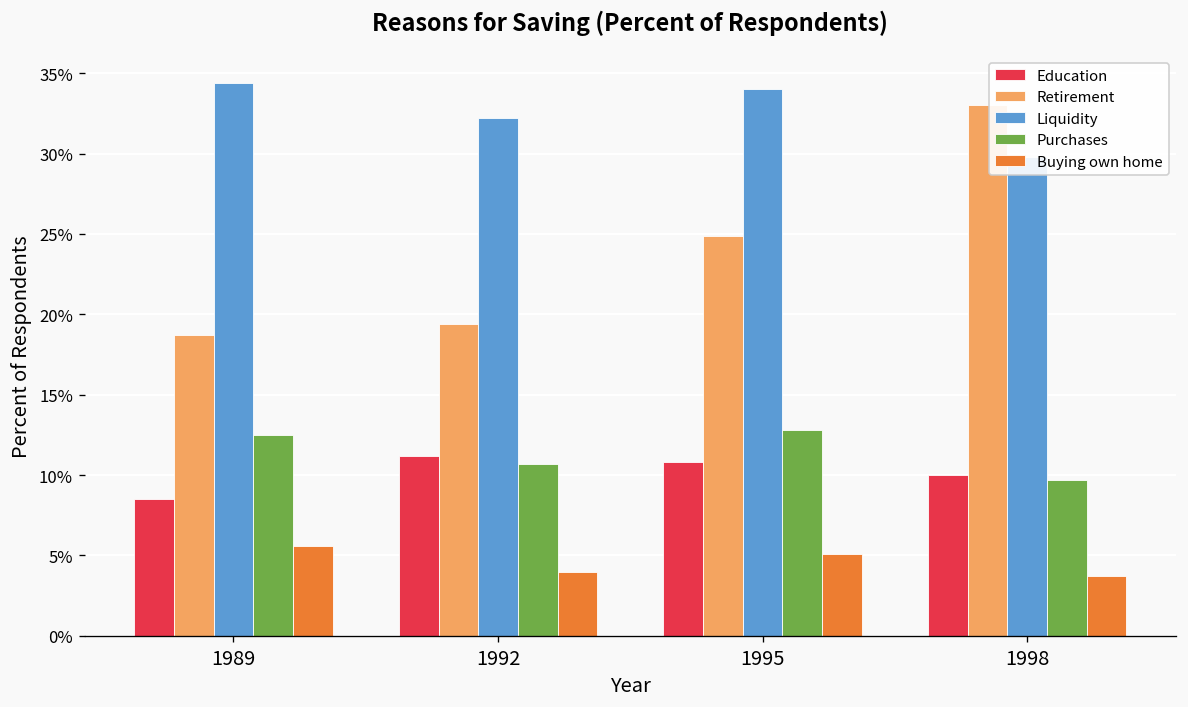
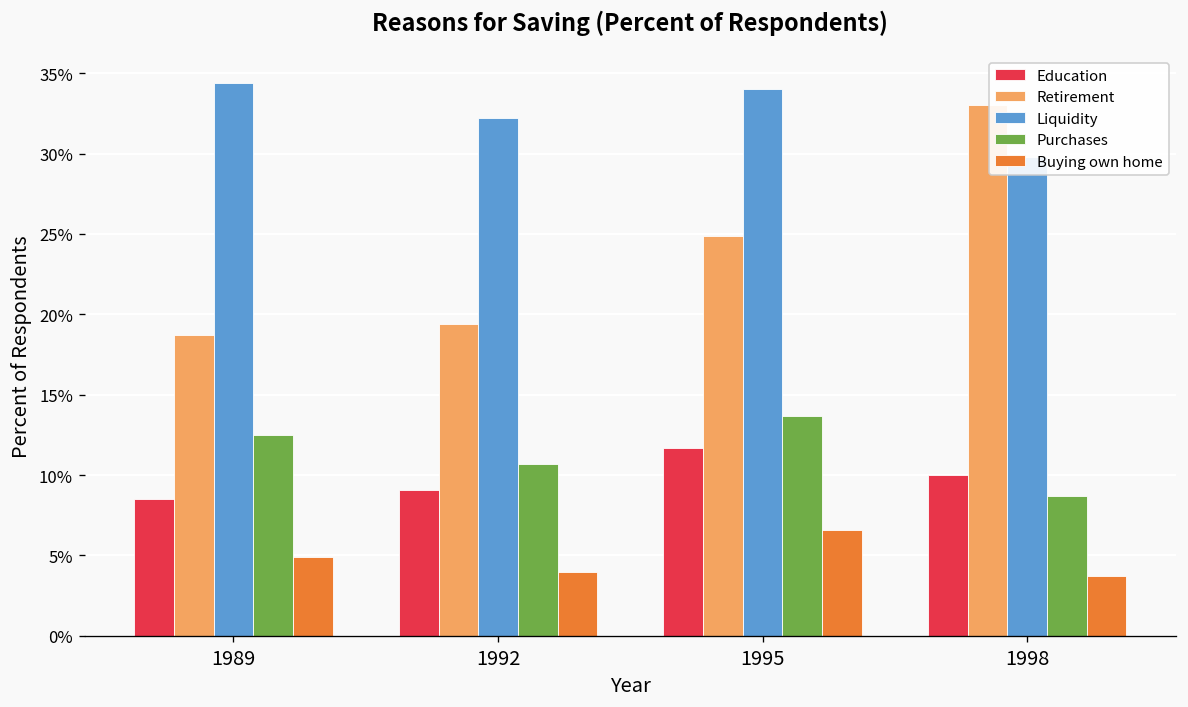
Buying own home, 1989: 5.6% -> 4.9%
Education, 1992: 11.2% -> 9.1%
Education, 1995: 10.8% -> 11.7%
Purchases, 1995: 12.8% -> 13.7%
Buying own home, 1995: 5.1% -> 6.6%
Purchases, 1998: 9.7% -> 8.7%
